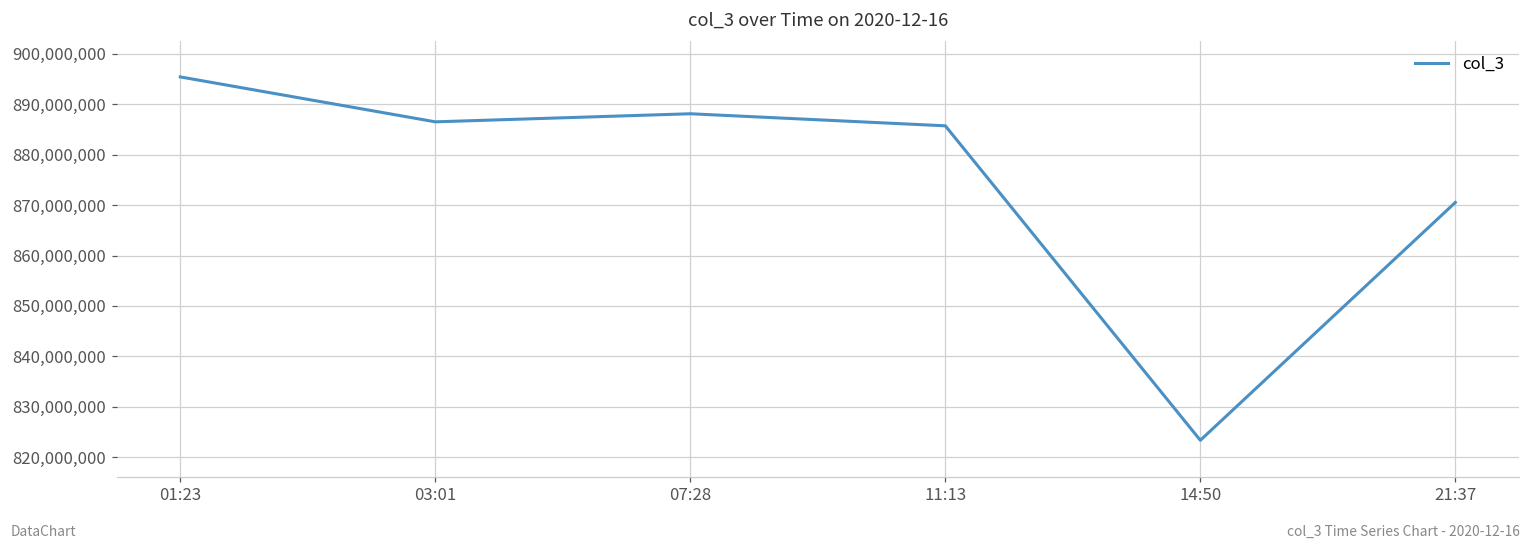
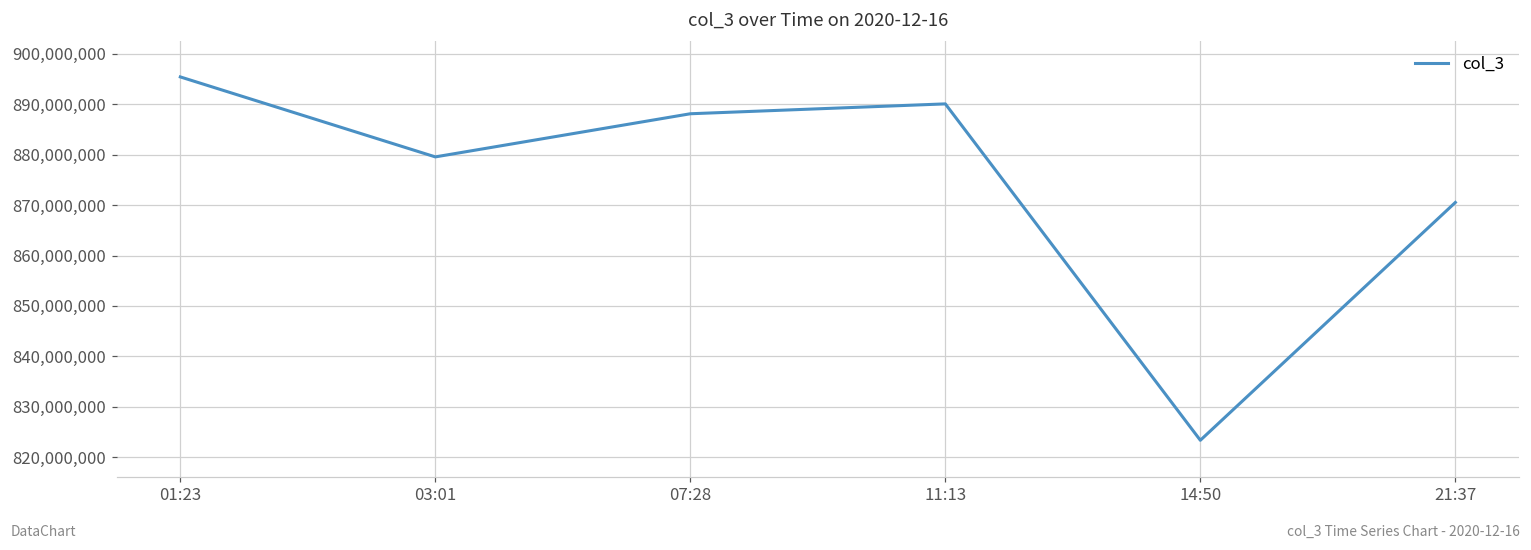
03:01: 887,000,000 -> 880,000,000
11:13: 886,000,000 -> 890,000,000
